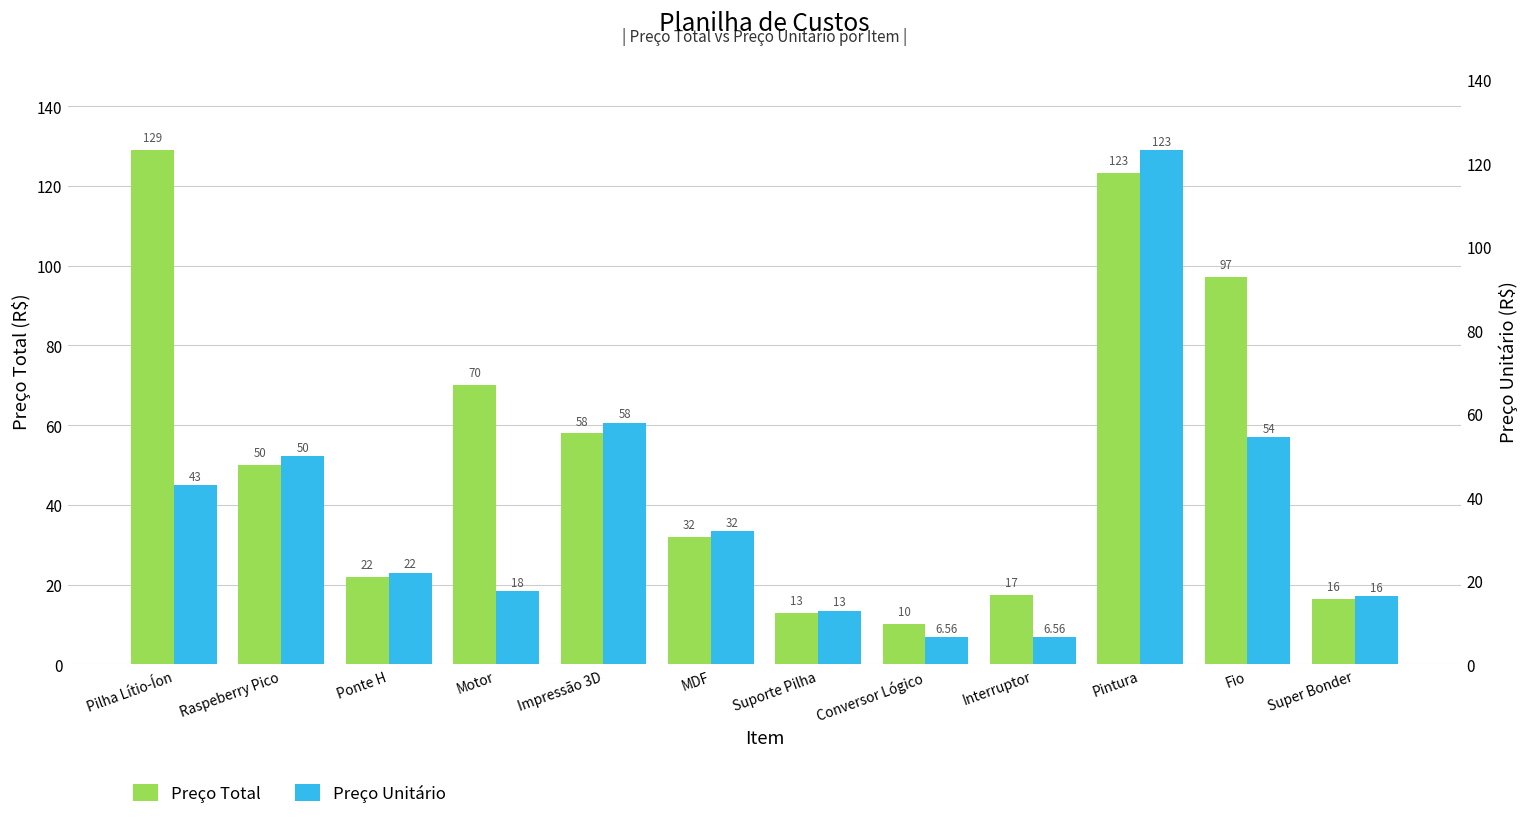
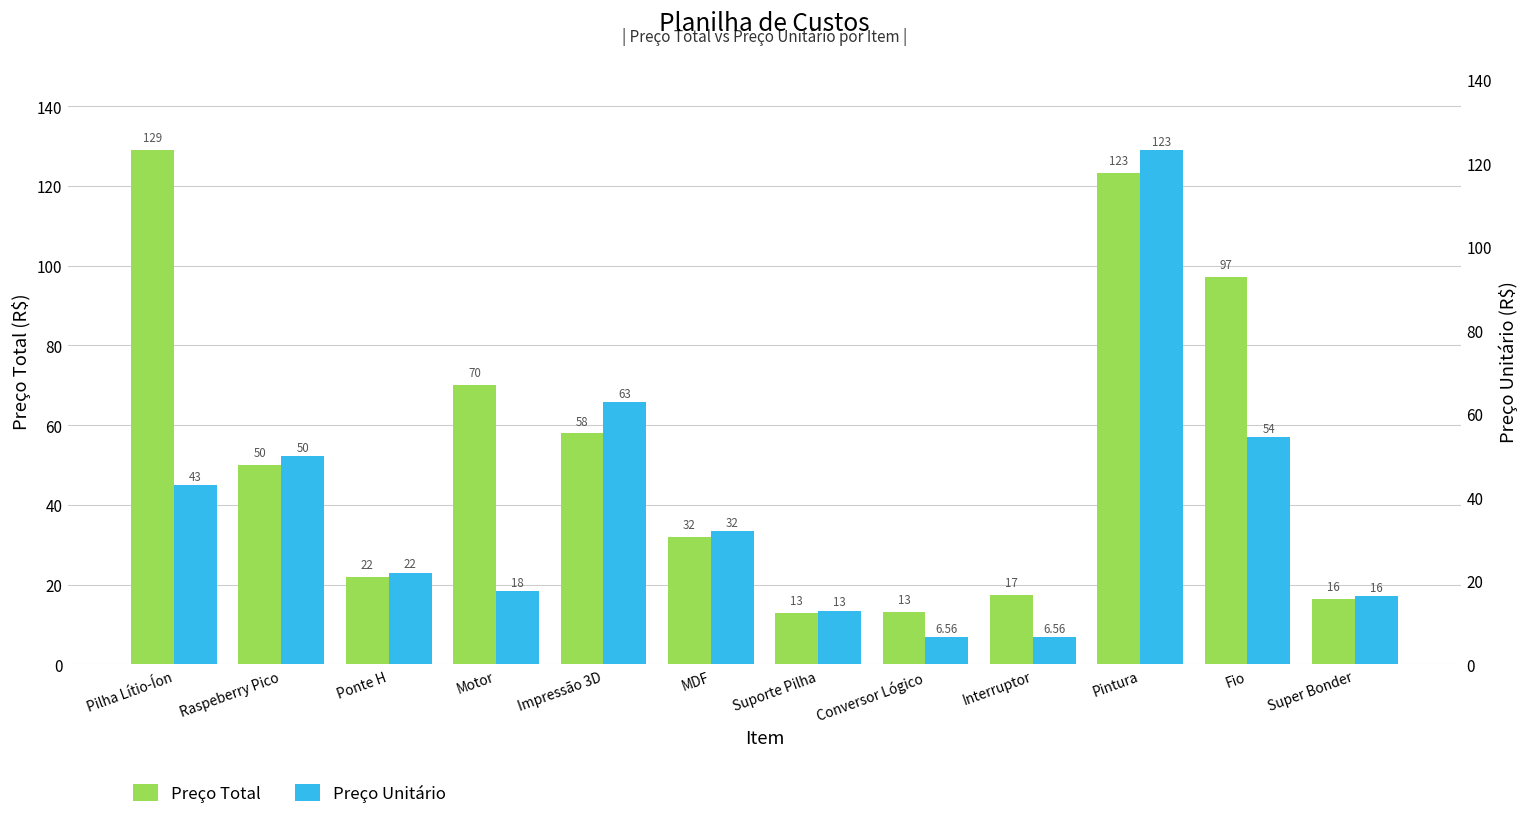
Preço Total, Conversor Lógico: 10 -> 13
Preço Unitário, Impressão 3D: 58 -> 63
